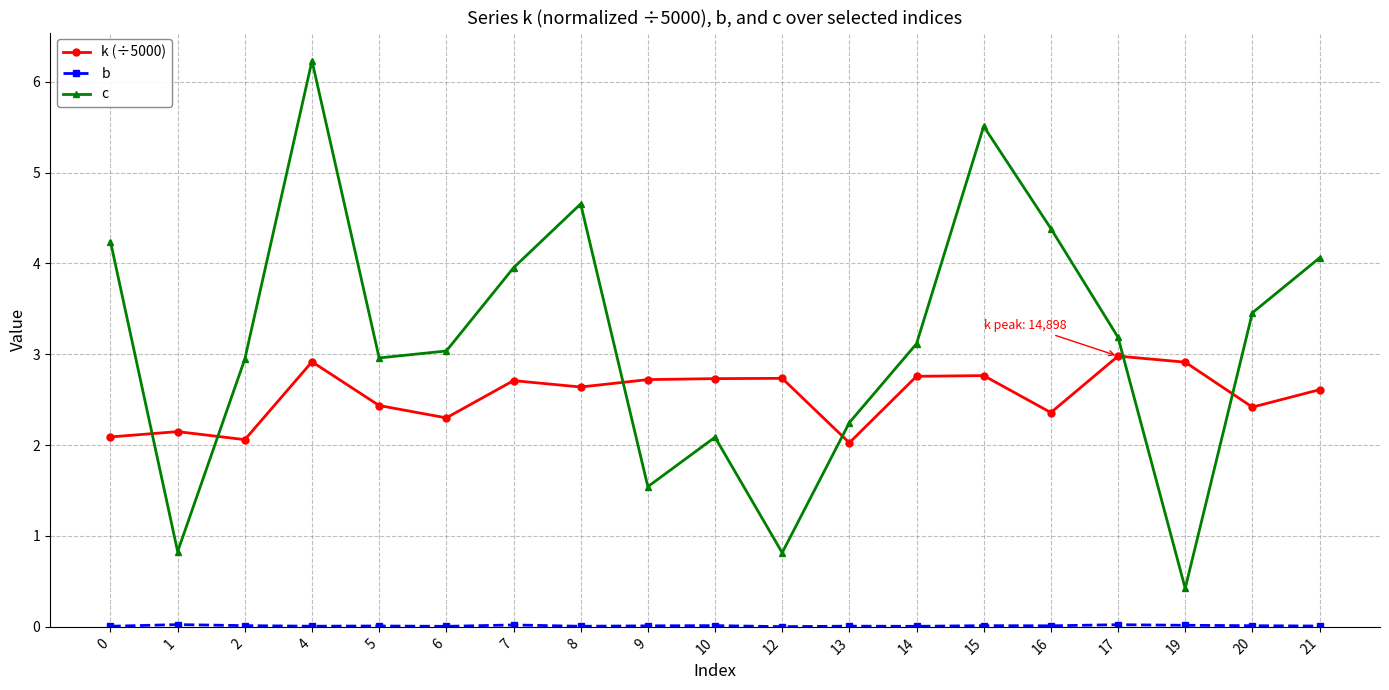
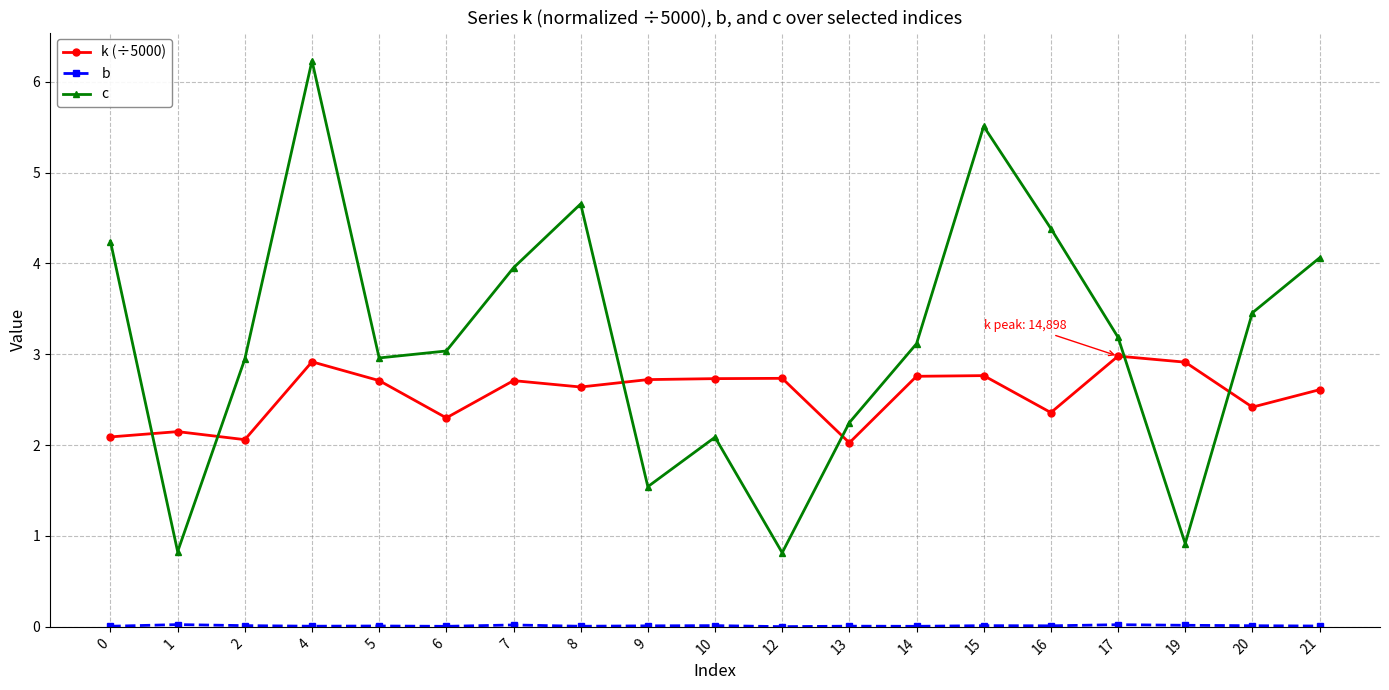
k (÷5000), 5: 2.4 -> 2.7
c, 19: 0.4 -> 0.9
